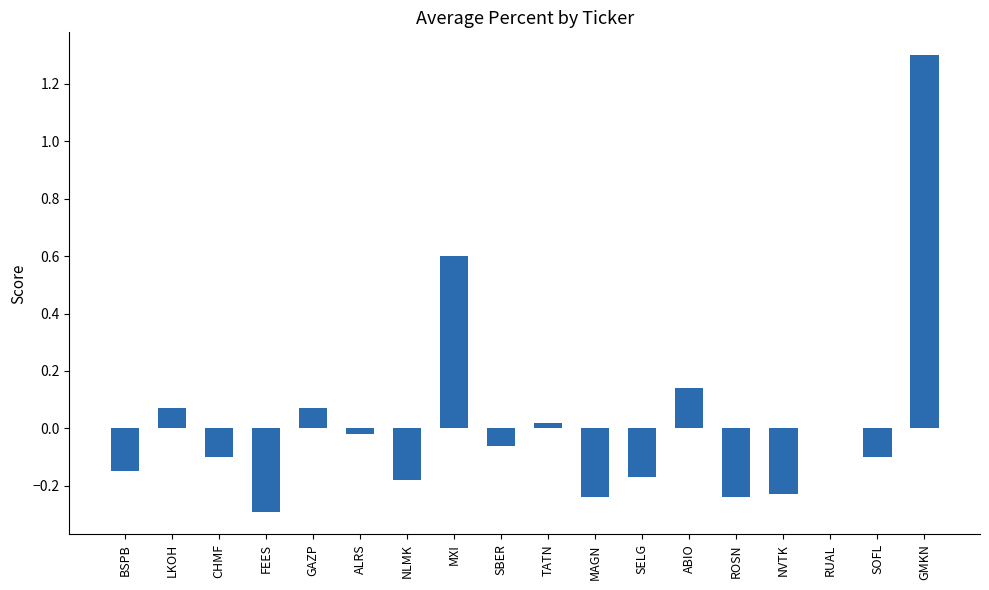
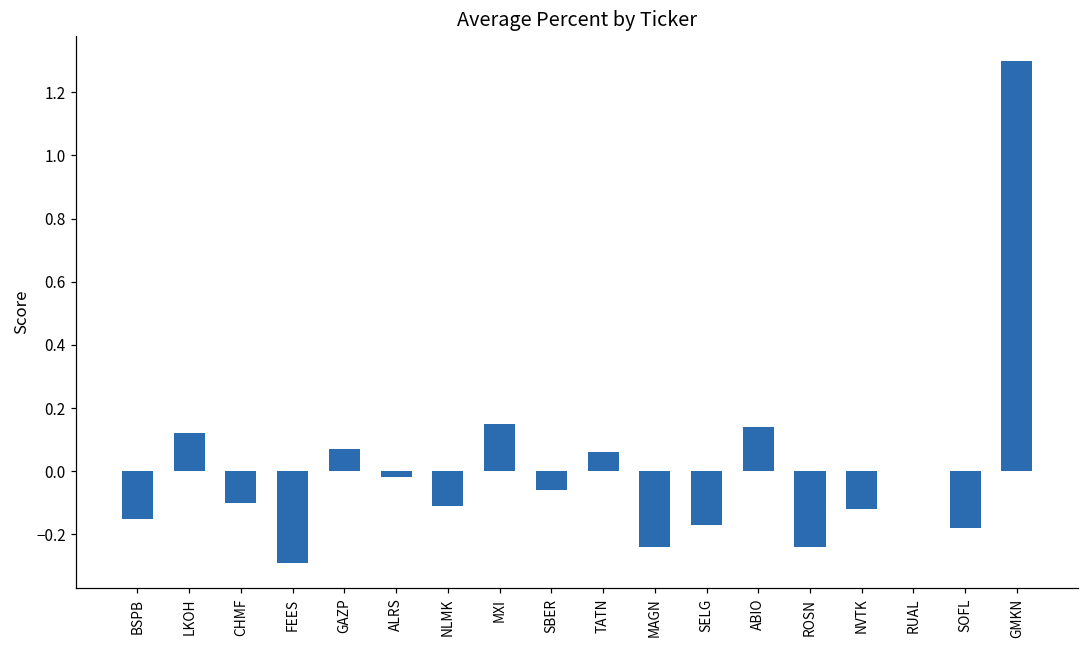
LKOH: 0.07 -> 0.12
NLMK: -0.18 -> -0.11
MXI: 0.60 -> 0.15
TATN: 0.02 -> 0.06
NVTK: -0.23 -> -0.12
SOFL: -0.10 -> -0.18
